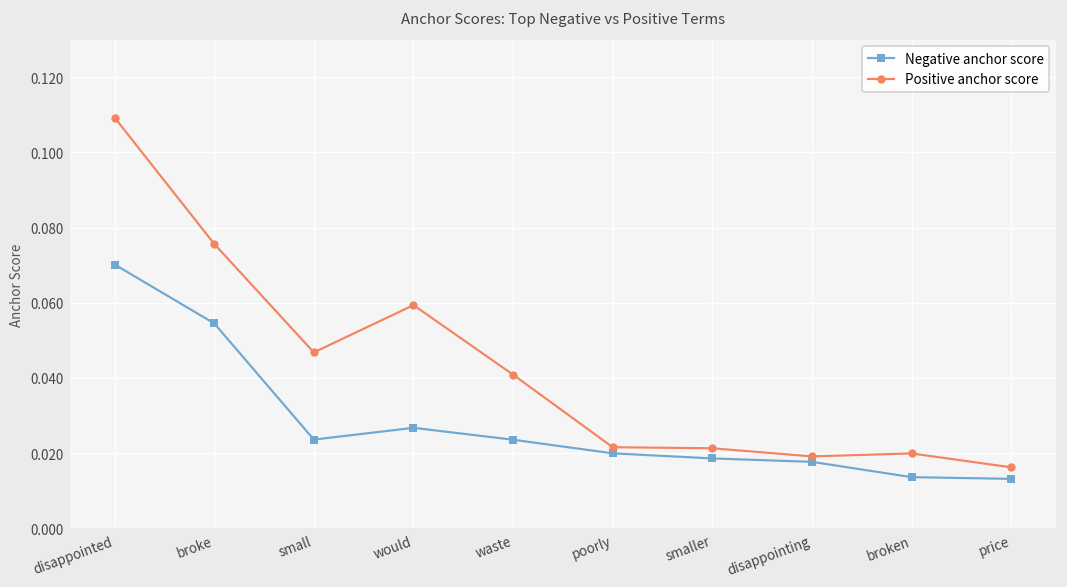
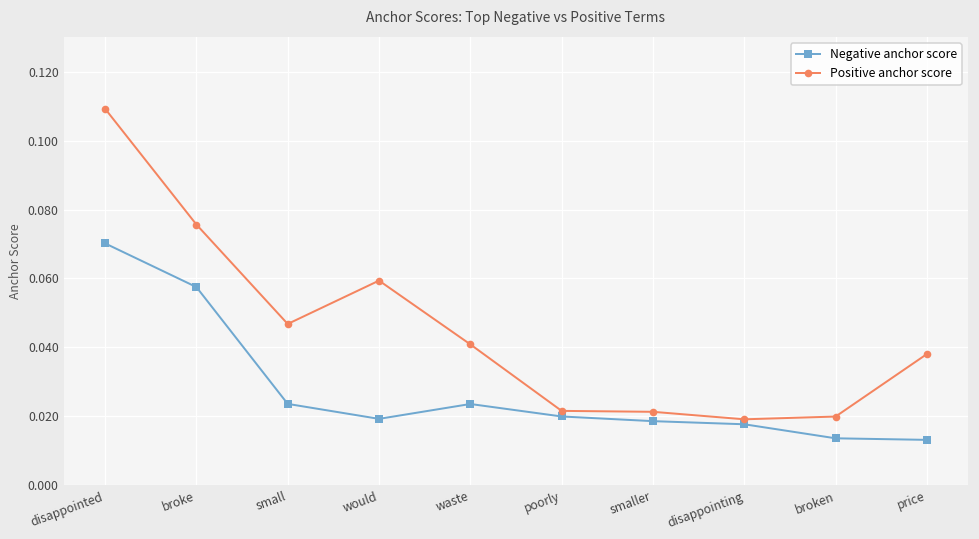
Negative anchor score, broke: 0.054 -> 0.057
Negative anchor score, would: 0.027 -> 0.019
Positive anchor score, price: 0.016 -> 0.038
